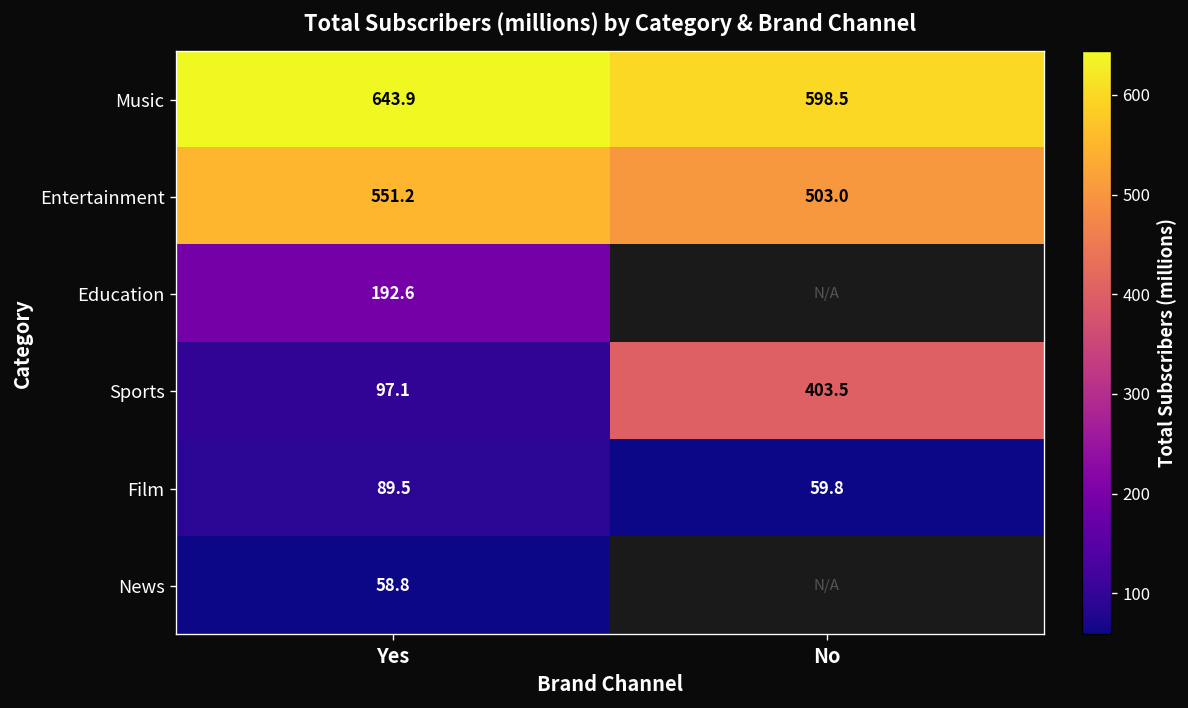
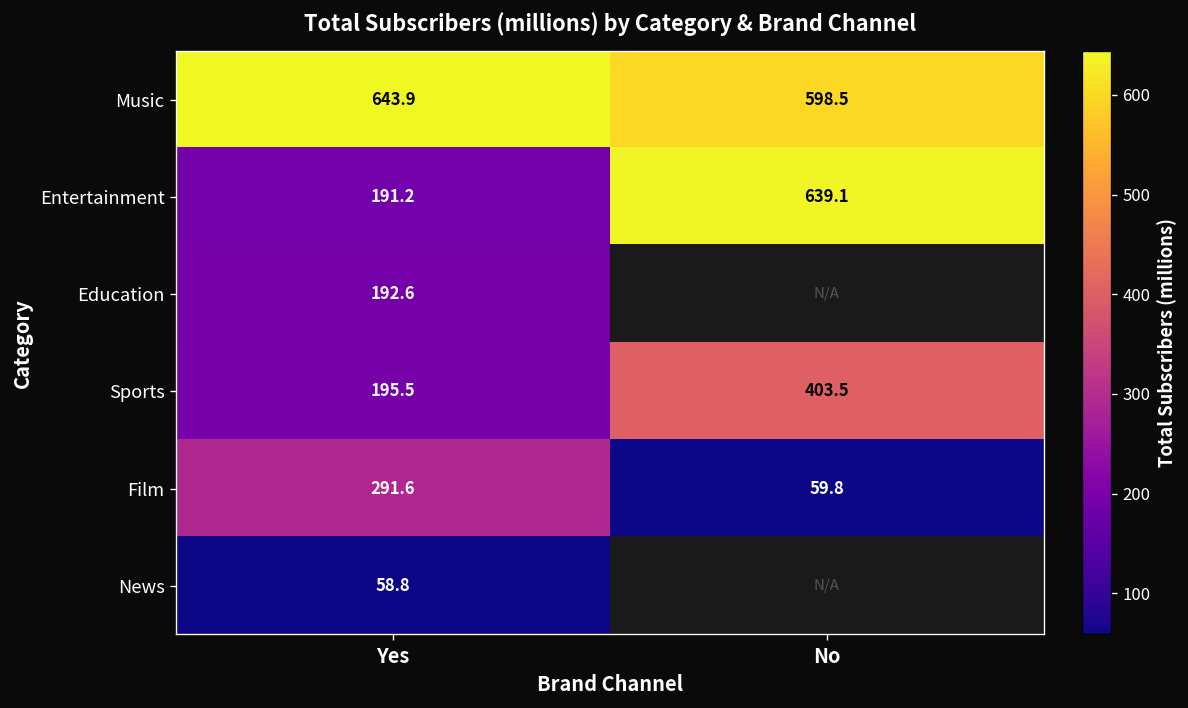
Entertainment, Yes: 551.2 -> 191.2
Entertainment, No: 503.0 -> 639.1
Sports, Yes: 97.1 -> 195.5
Film, Yes: 89.5 -> 291.6
